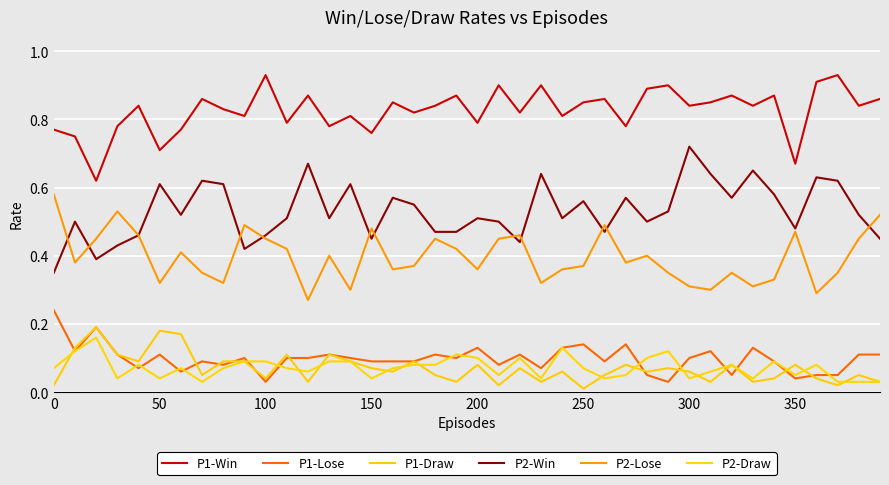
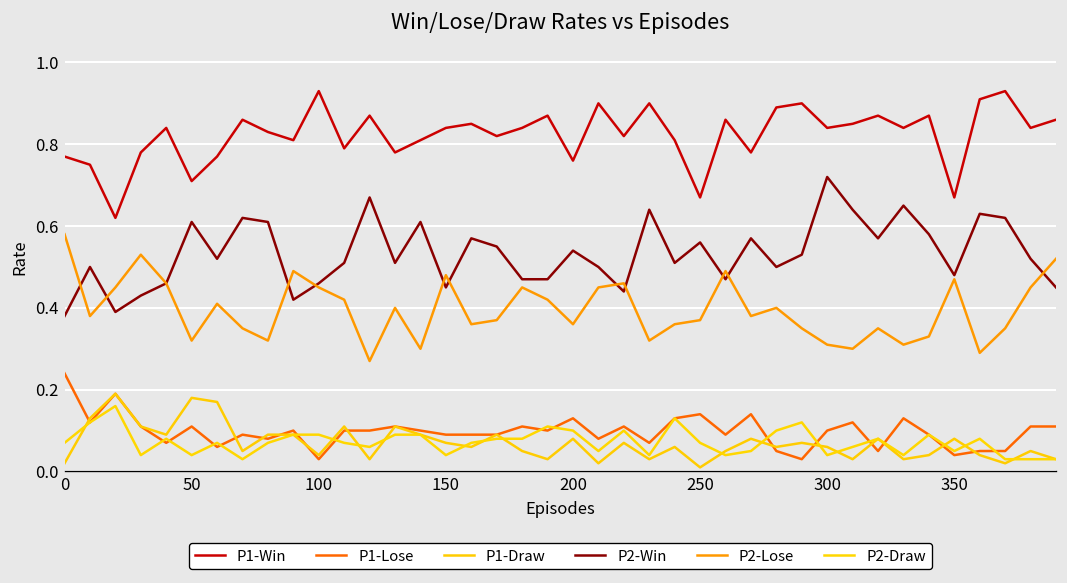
P2-Win, 0: 0.35 -> 0.38
P1-Win, 150: 0.76 -> 0.84
P1-Win, 200: 0.79 -> 0.76
P2-Win, 200: 0.51 -> 0.54
P1-Win, 250: 0.85 -> 0.67
